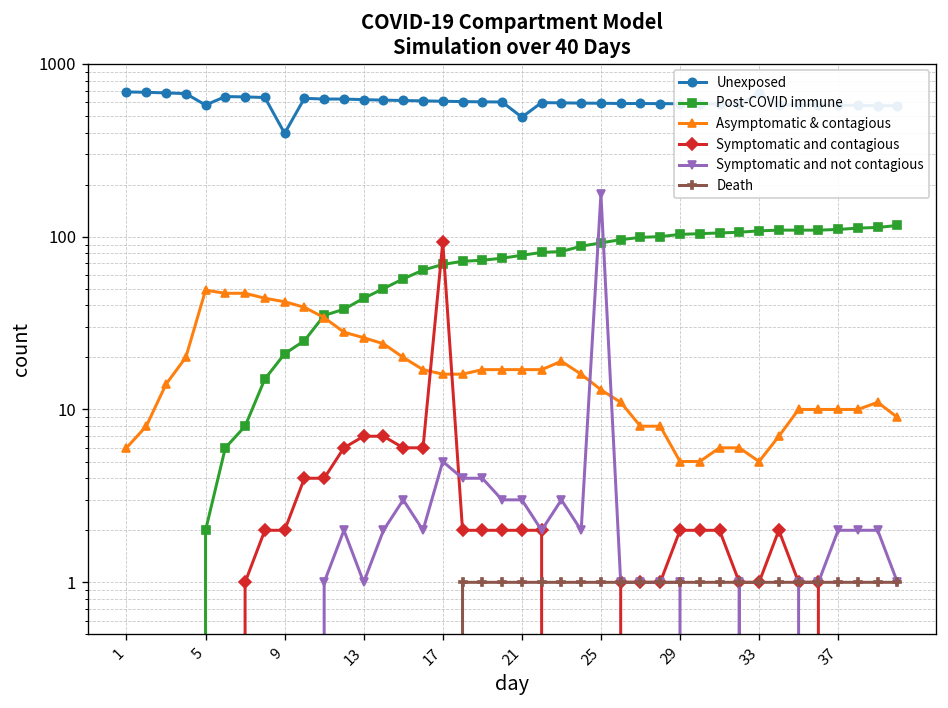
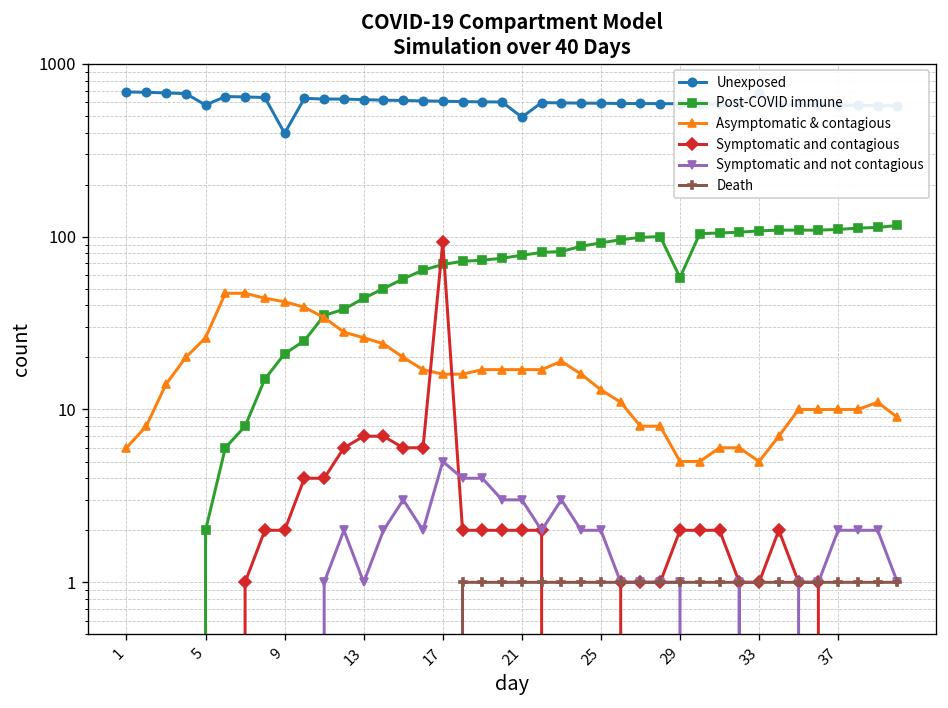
Asymptomatic & contagious, 5: 49 -> 26
Symptomatic and not contagious, 25: 180 -> 2
Post-COVID immune, 29: 100 -> 58
